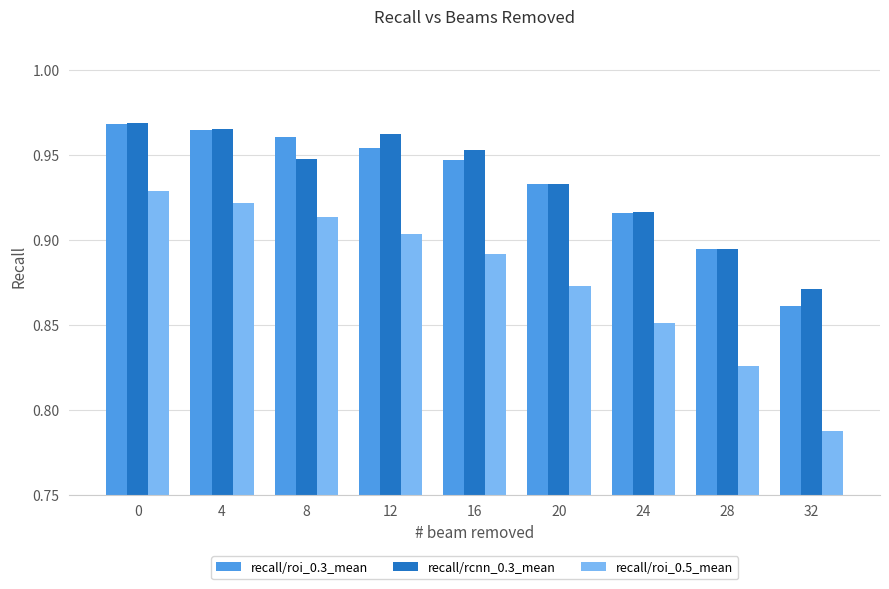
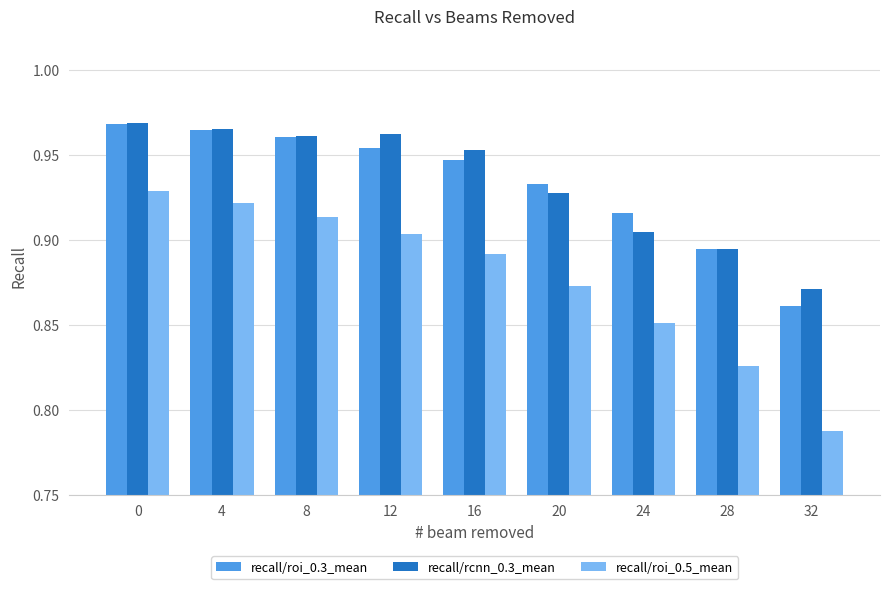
recall/rcnn_0.3_mean, 8: 0.948 -> 0.961
recall/rcnn_0.3_mean, 20: 0.933 -> 0.927
recall/rcnn_0.3_mean, 24: 0.916 -> 0.904
